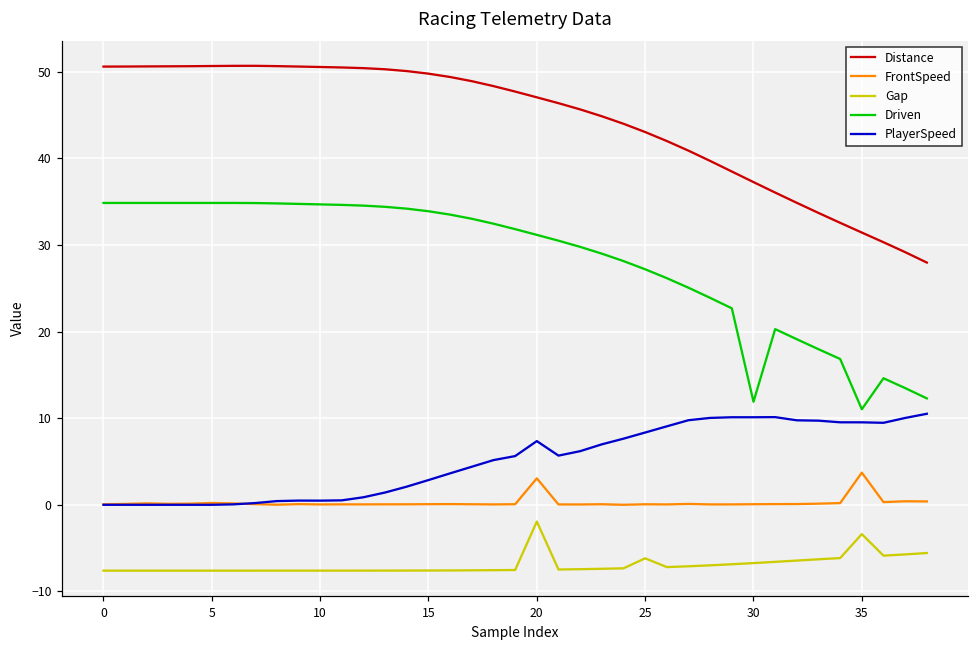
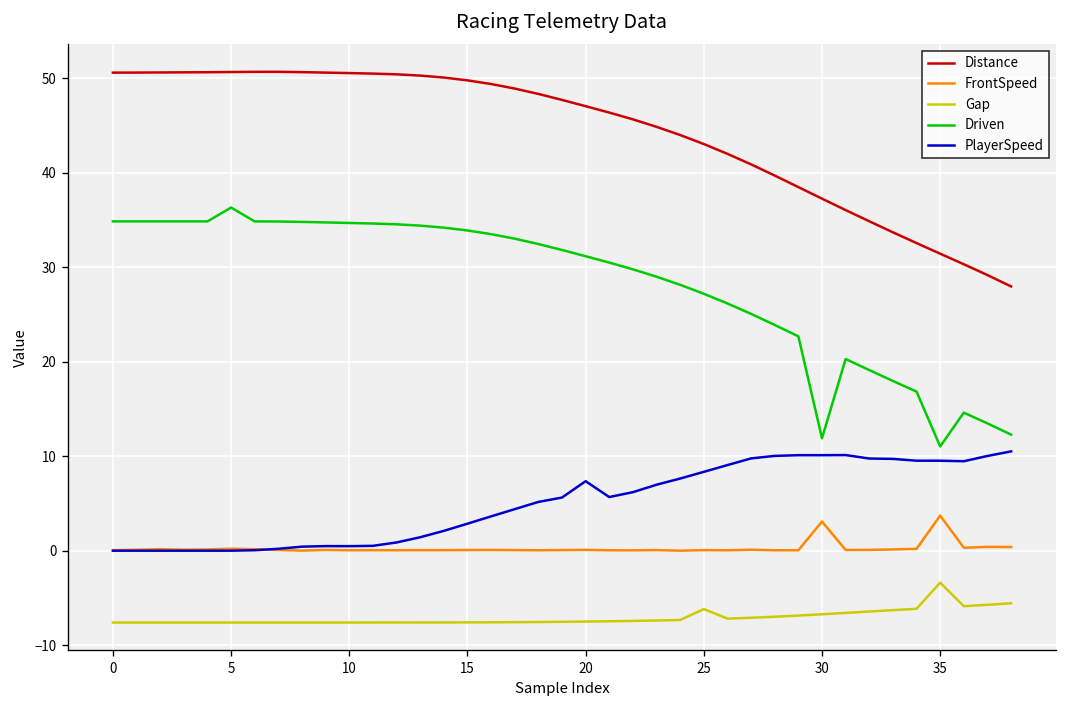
Driven, 5: 35 -> 36
FrontSpeed, 20: 3 -> 0
Gap, 20: -2 -> -7
FrontSpeed, 30: 0 -> 3
